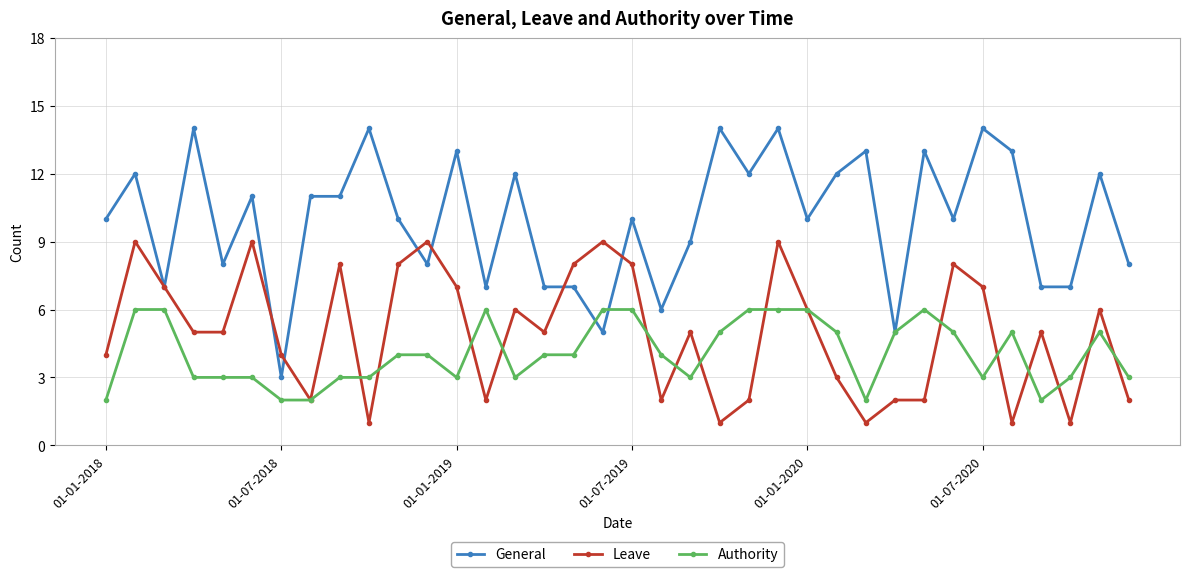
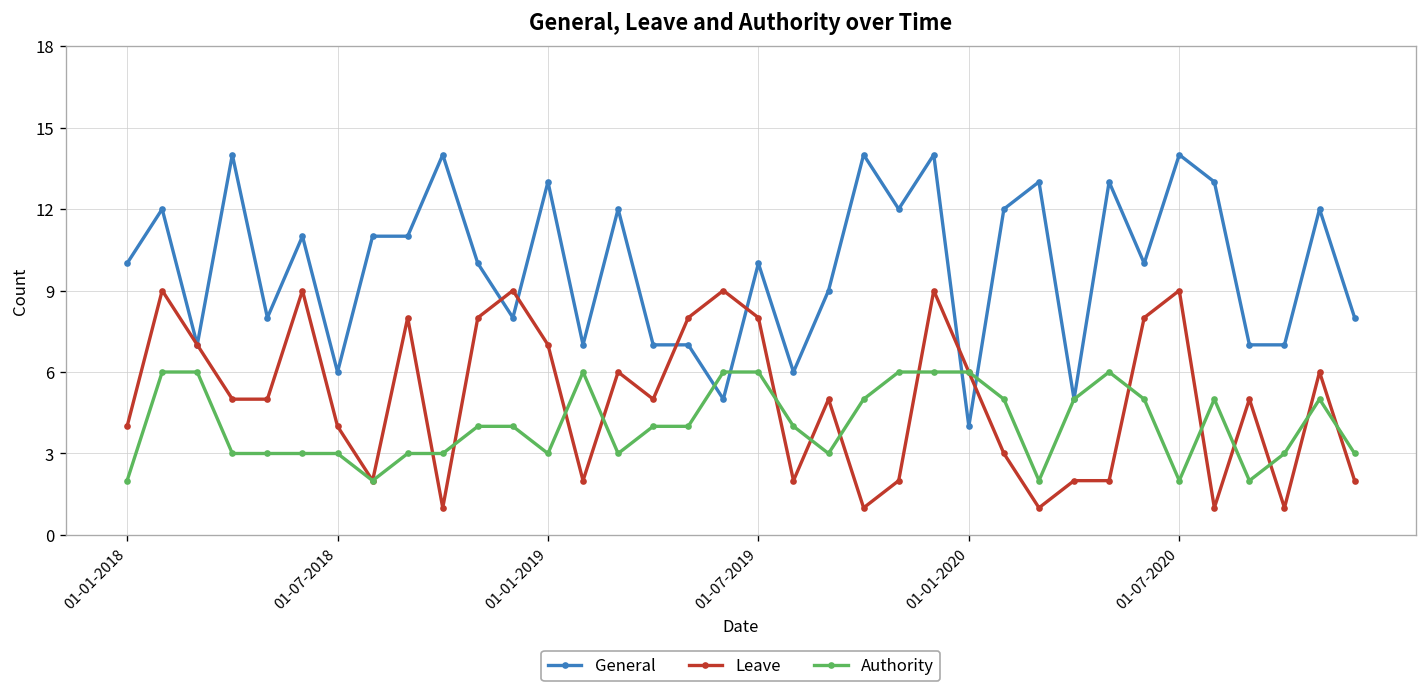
General, 01-07-2018: 3 -> 6
Authority, 01-07-2018: 2 -> 3
General, 01-01-2020: 10 -> 4
Leave, 01-07-2020: 7 -> 9
Authority, 01-07-2020: 3 -> 2
